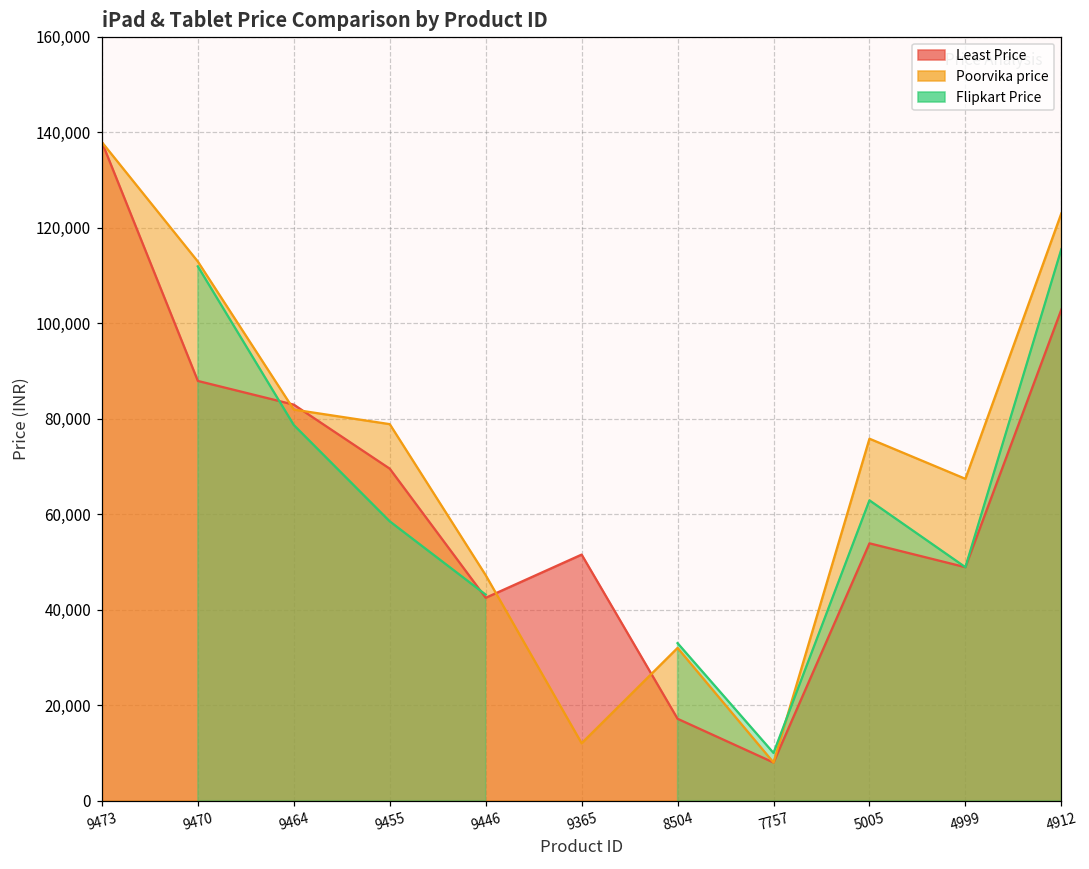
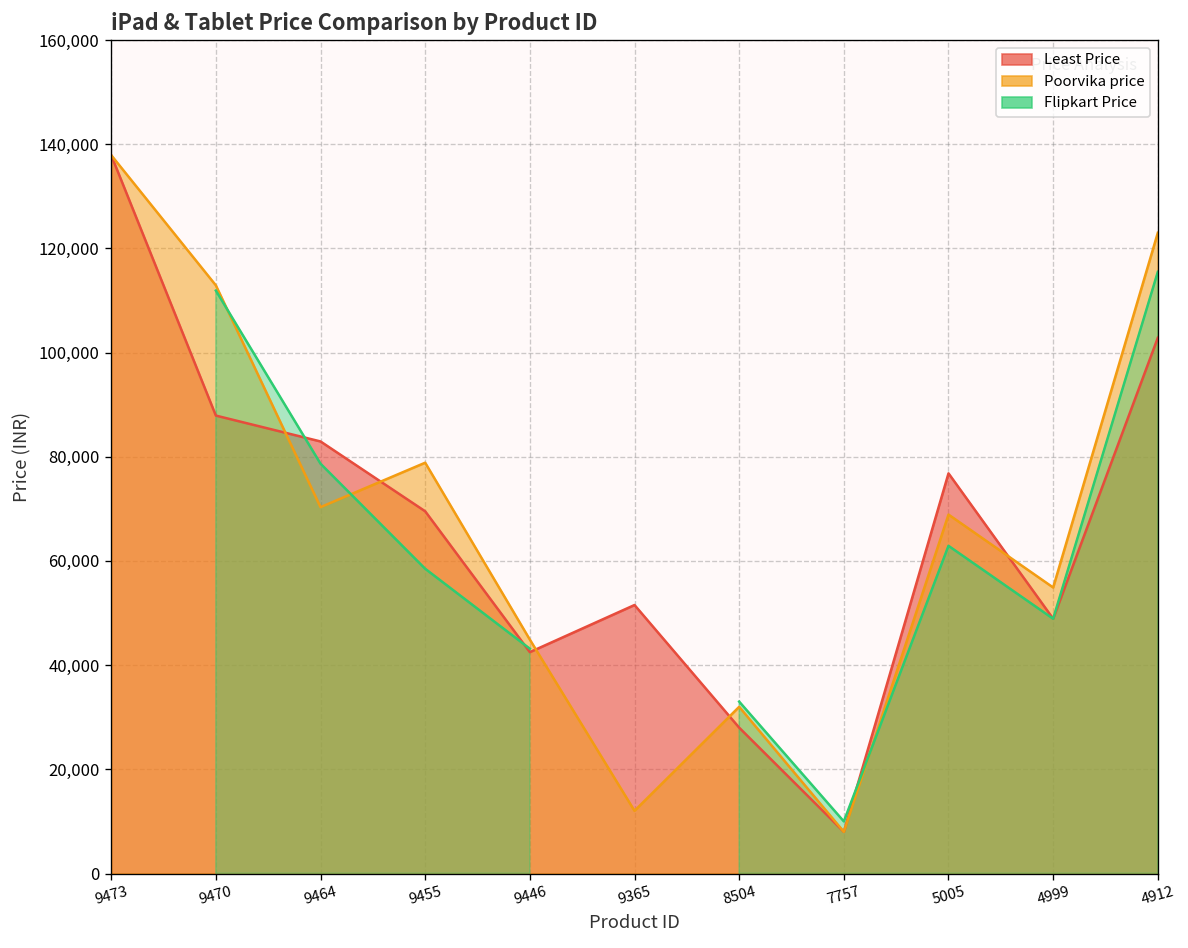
Poorvika price, 9464: 82,000 -> 70,000
Poorvika price, 9446: 47,000 -> 45,000
Least Price, 8504: 17,000 -> 28,000
Least Price, 5005: 54,000 -> 77,000
Poorvika price, 5005: 76,000 -> 69,000
Poorvika price, 4999: 67,000 -> 55,000
